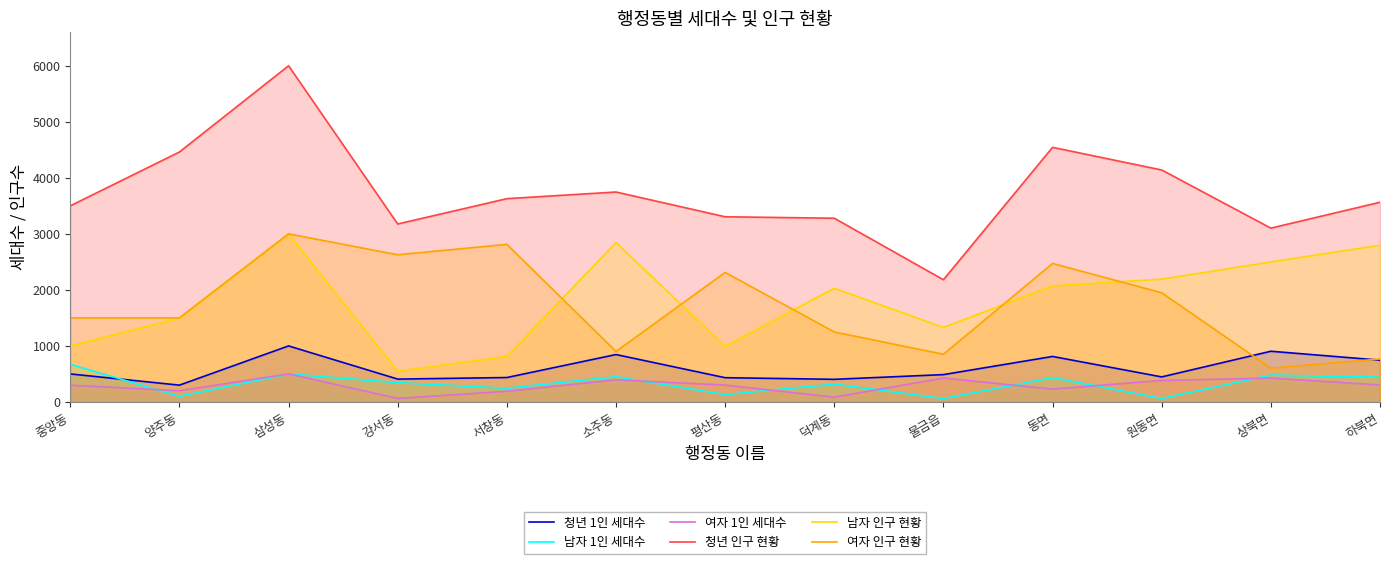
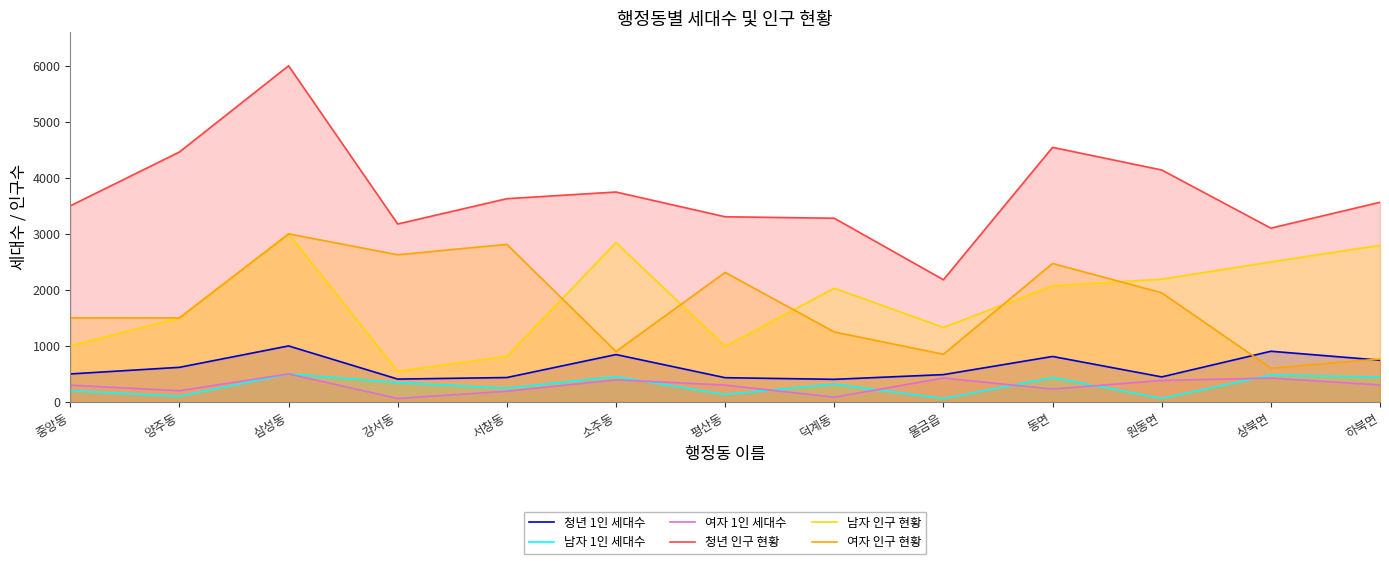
남자 1인 세대수, 중앙동: 700 -> 200
청년 1인 세대수, 양주동: 300 -> 600
